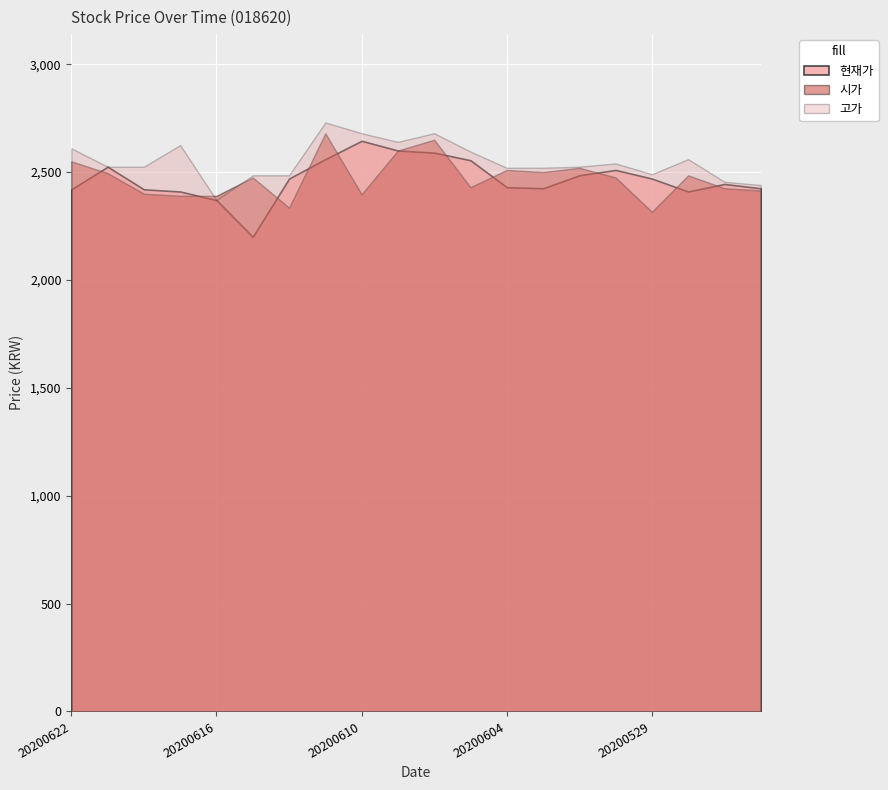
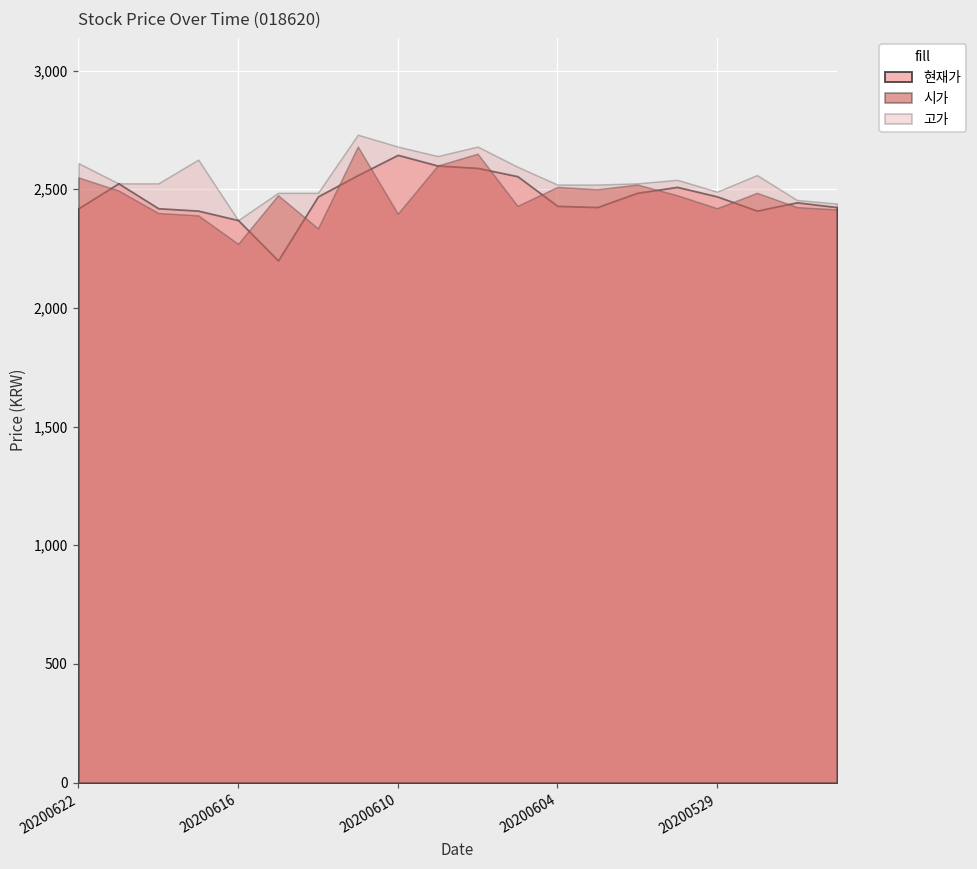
시가, 20200616: 2,390 -> 2,270
시가, 20200529: 2,320 -> 2,420
